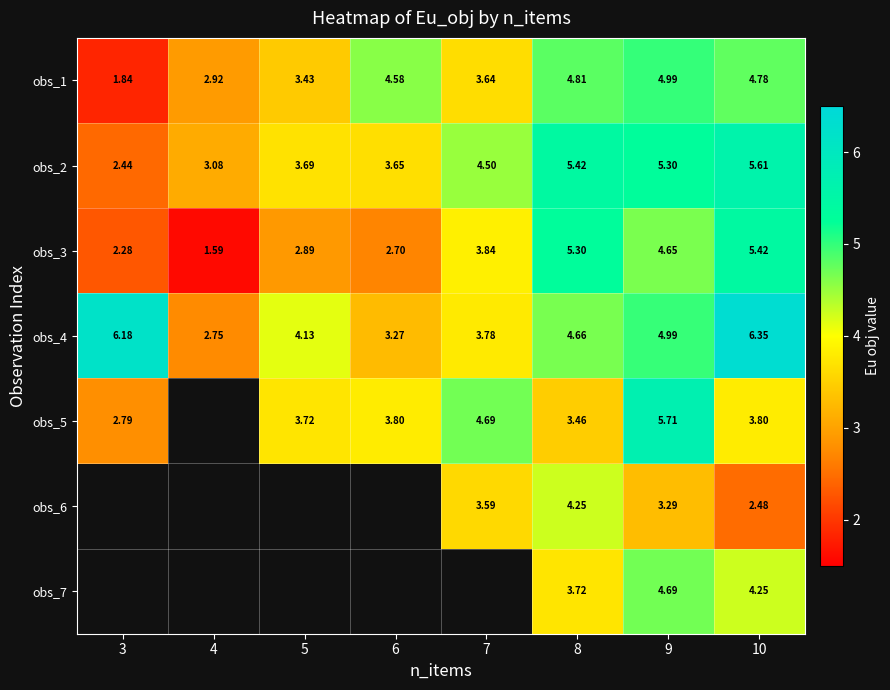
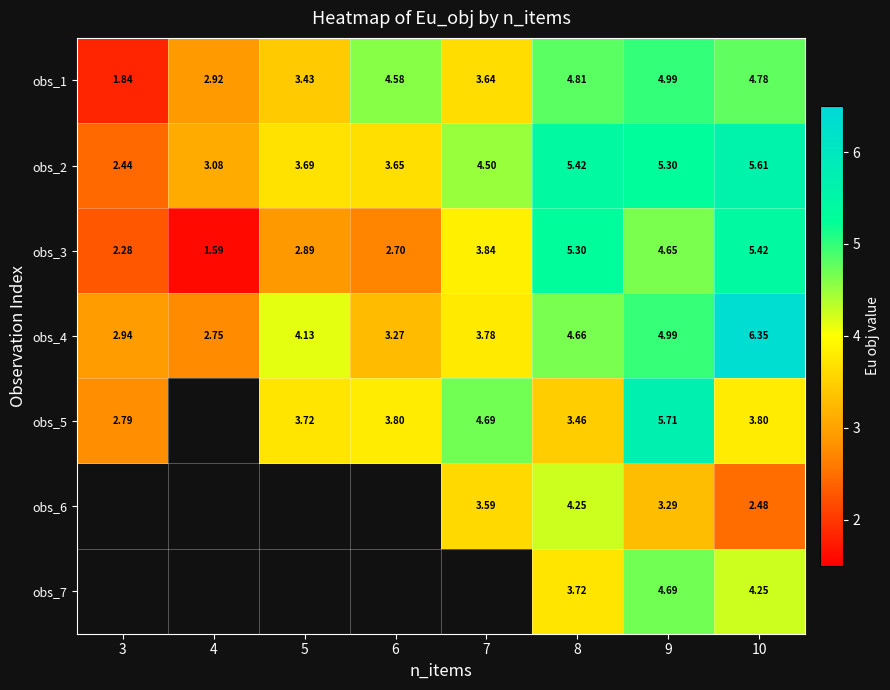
obs_4, 3: 6.18 -> 2.94
